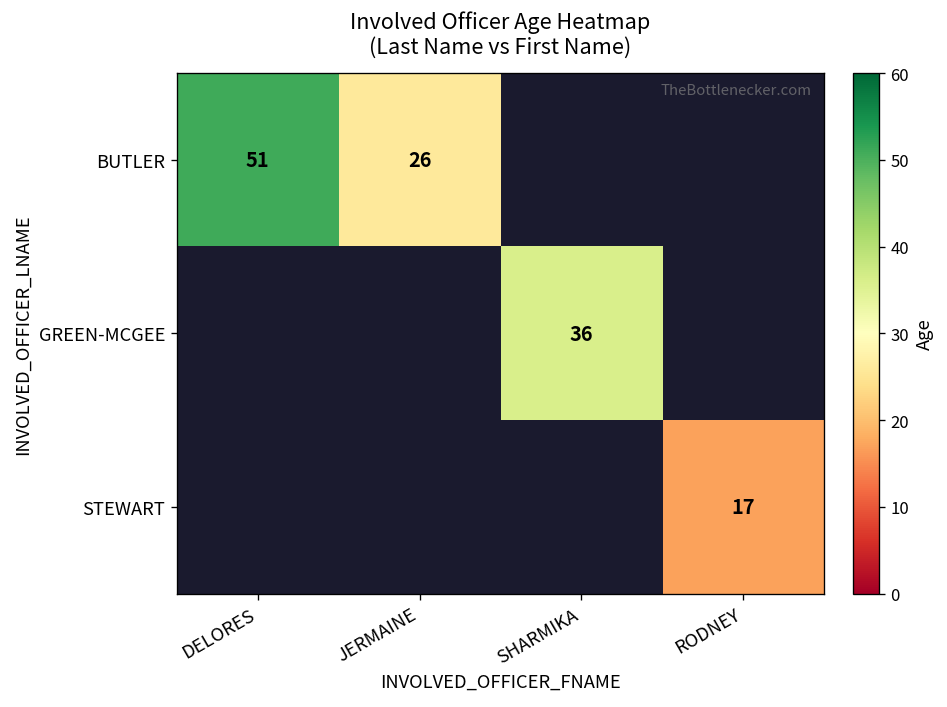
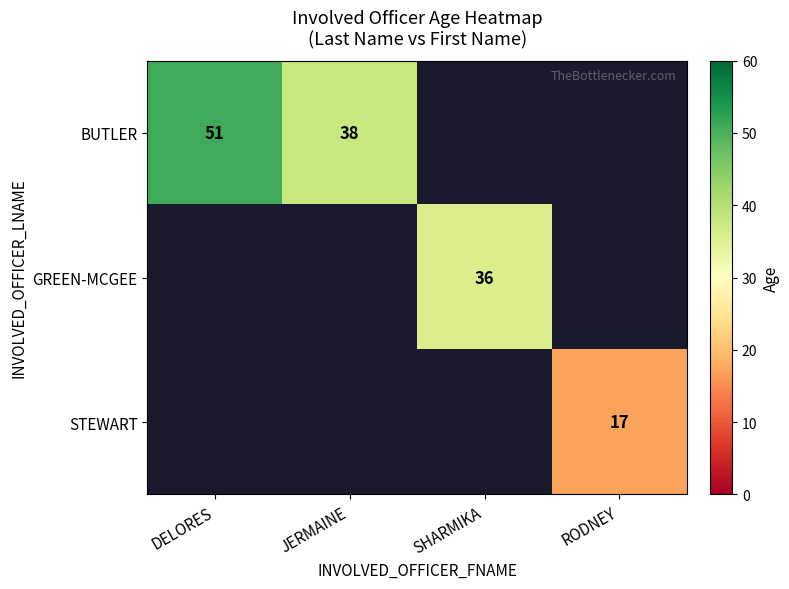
BUTLER, JERMAINE: 26 -> 38
